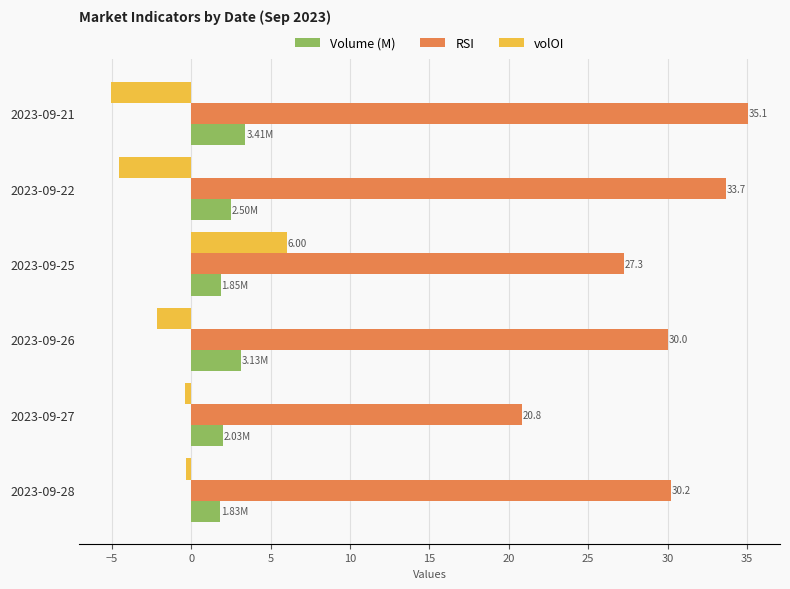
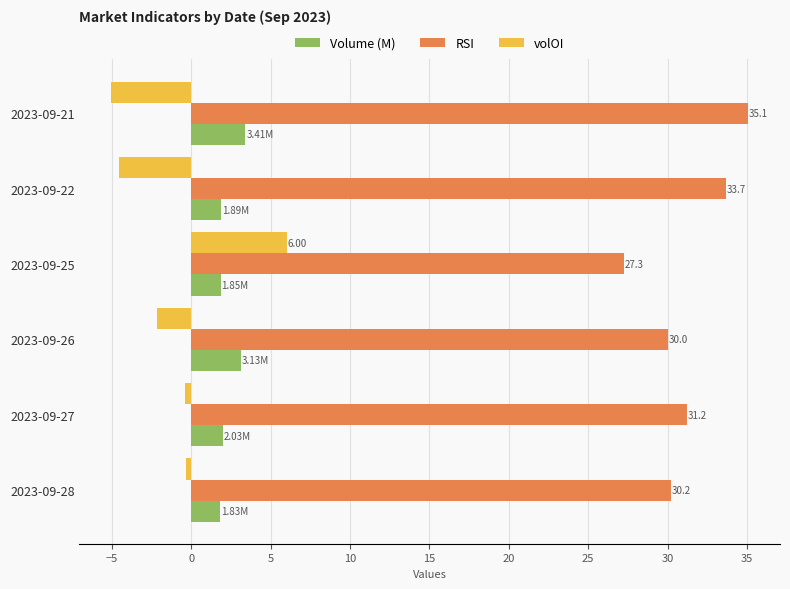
Volume (M), 2023-09-22: 2.50M -> 1.89M
RSI, 2023-09-27: 20.8 -> 31.2
